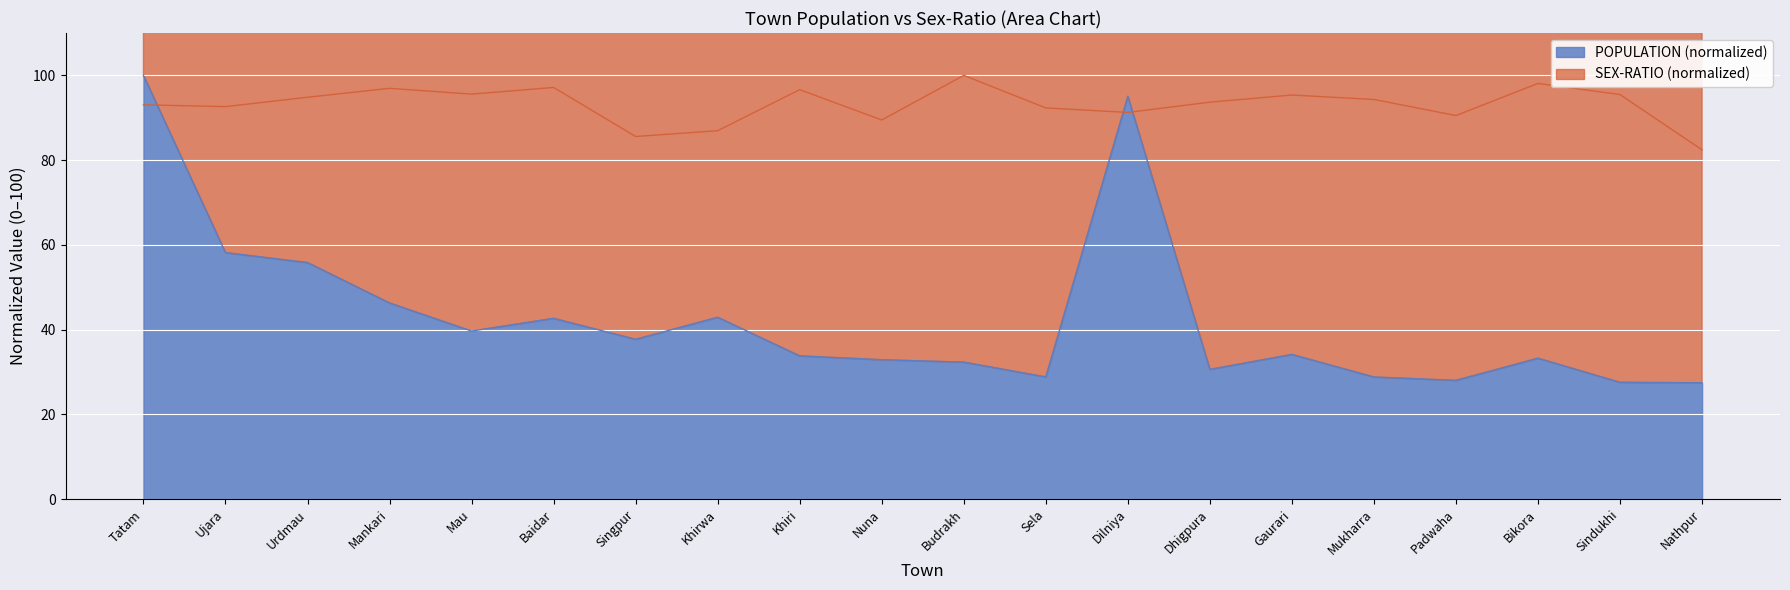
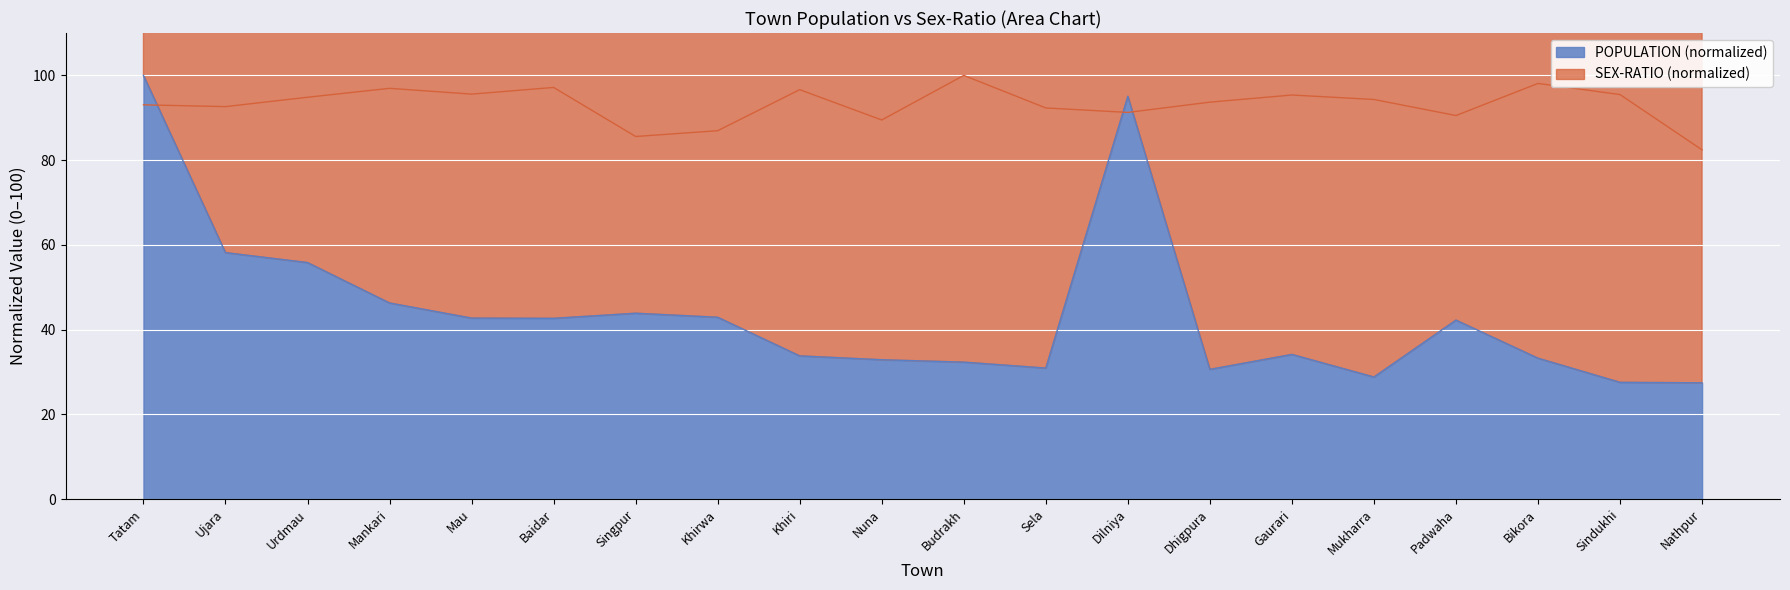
POPULATION (normalized), Mau: 40 -> 43
POPULATION (normalized), Singpur: 38 -> 44
POPULATION (normalized), Sela: 29 -> 31
POPULATION (normalized), Padwaha: 28 -> 42
